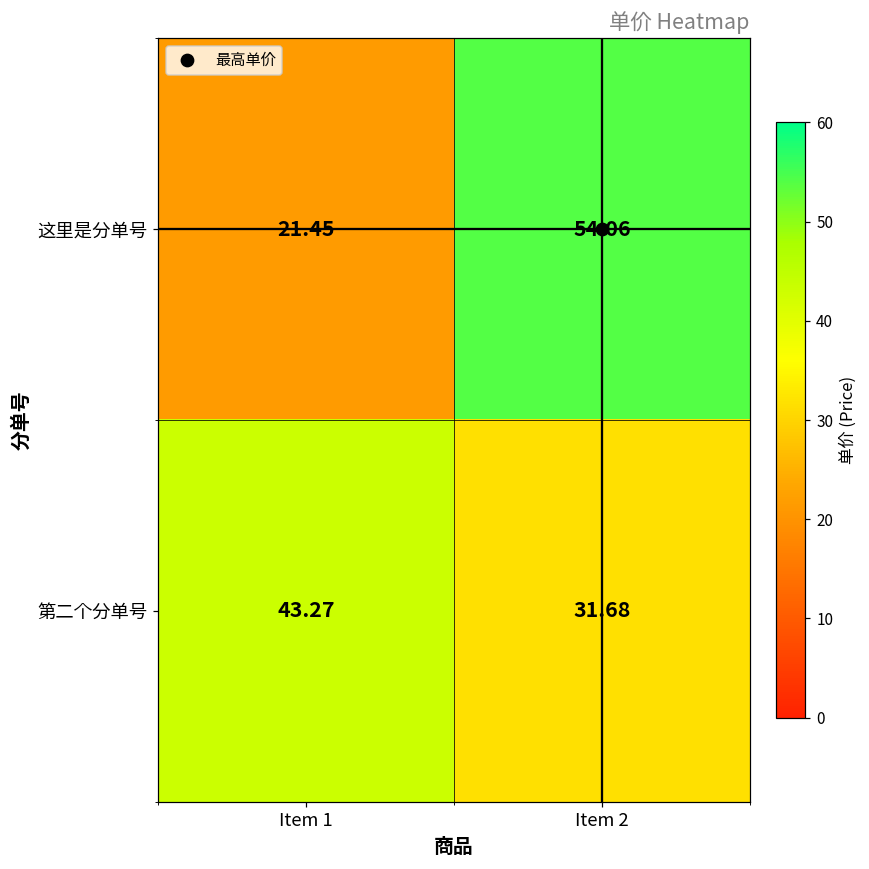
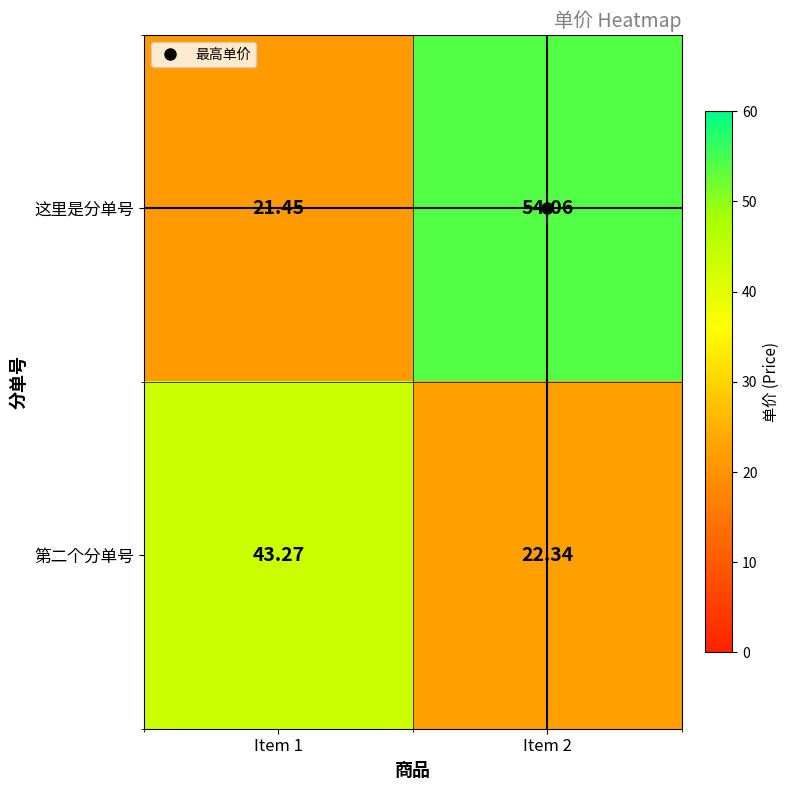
第二个分单号, Item 2: 31.68 -> 22.34
